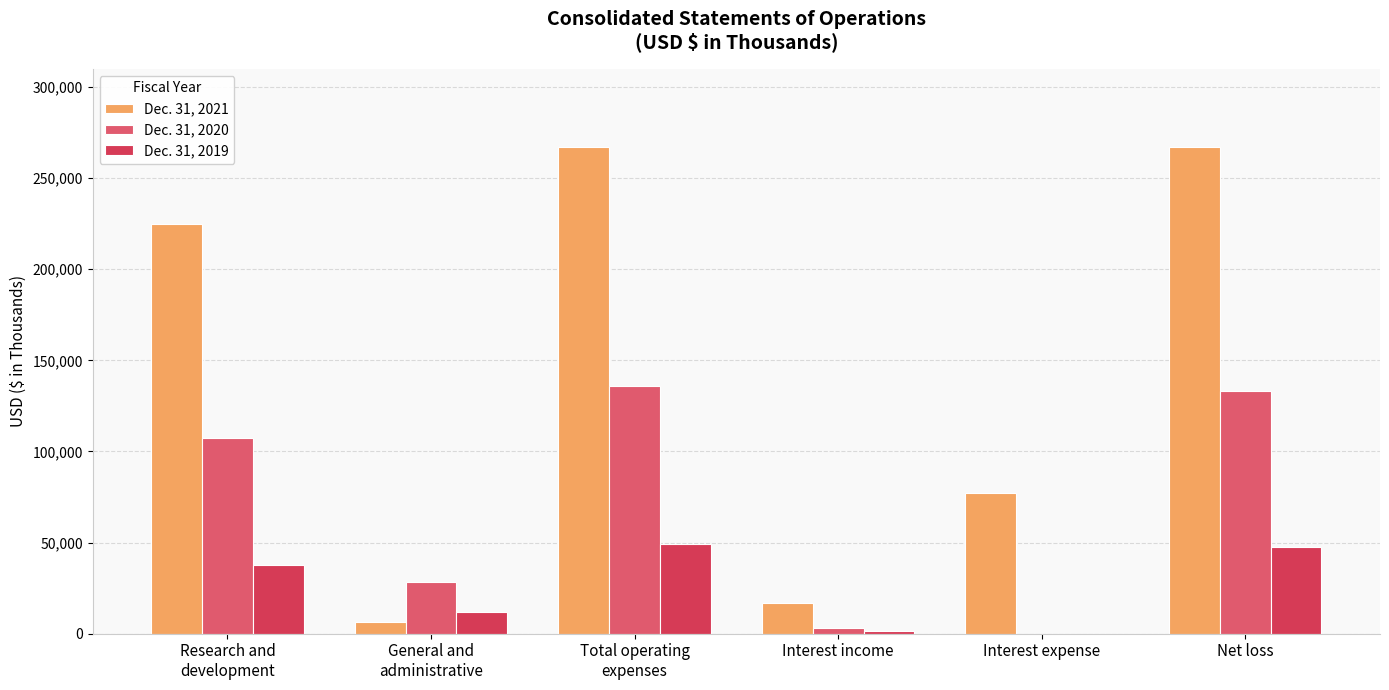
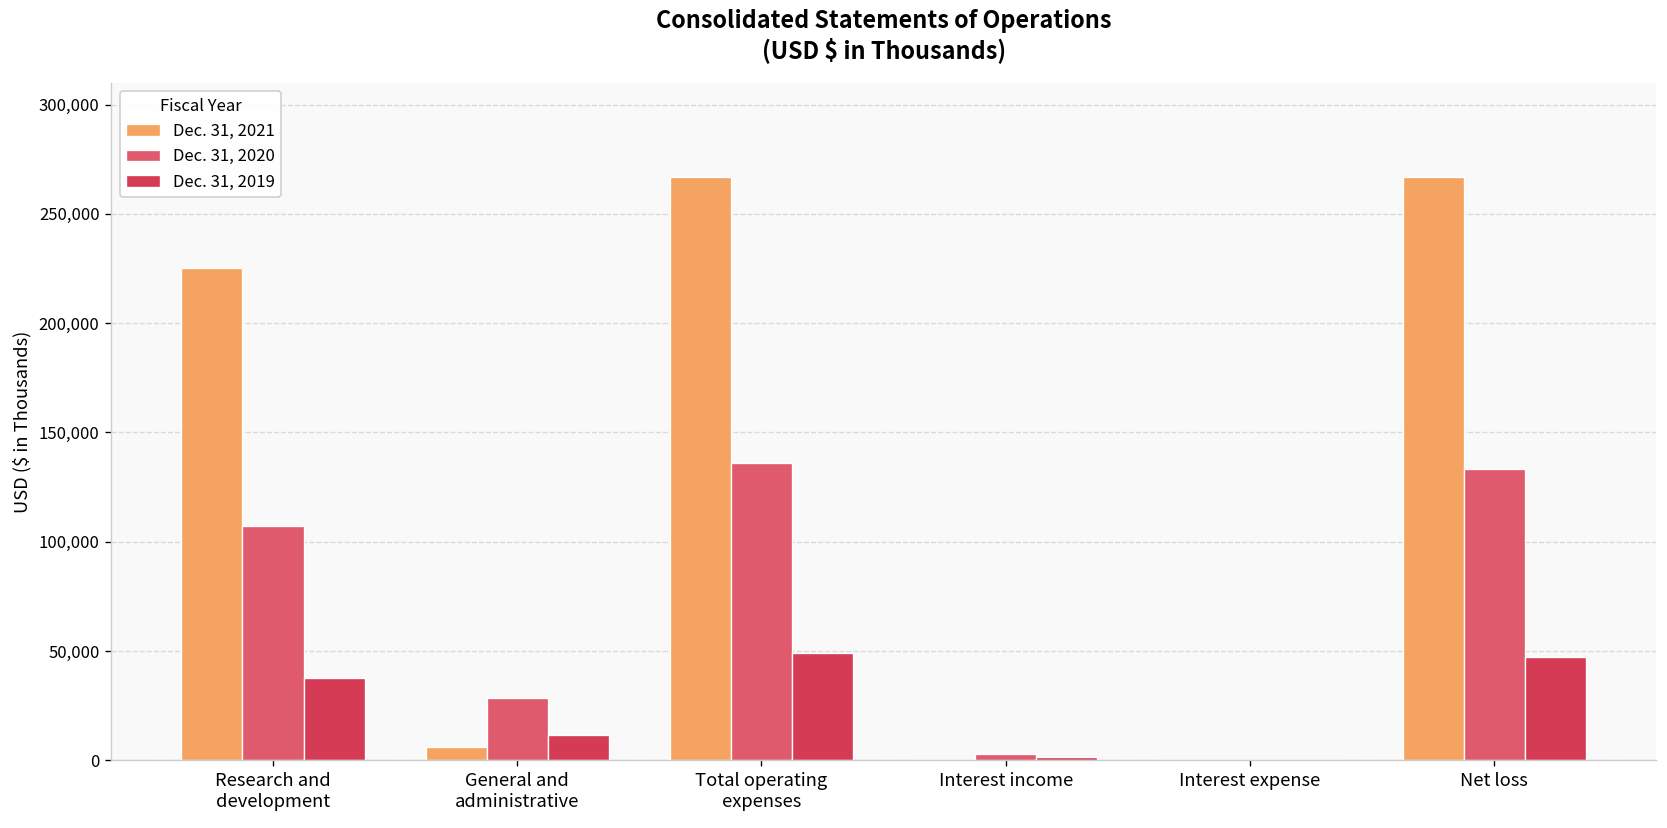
Dec. 31, 2021, Interest income: 17,000 -> 0
Dec. 31, 2021, Interest expense: 77,000 -> 0
